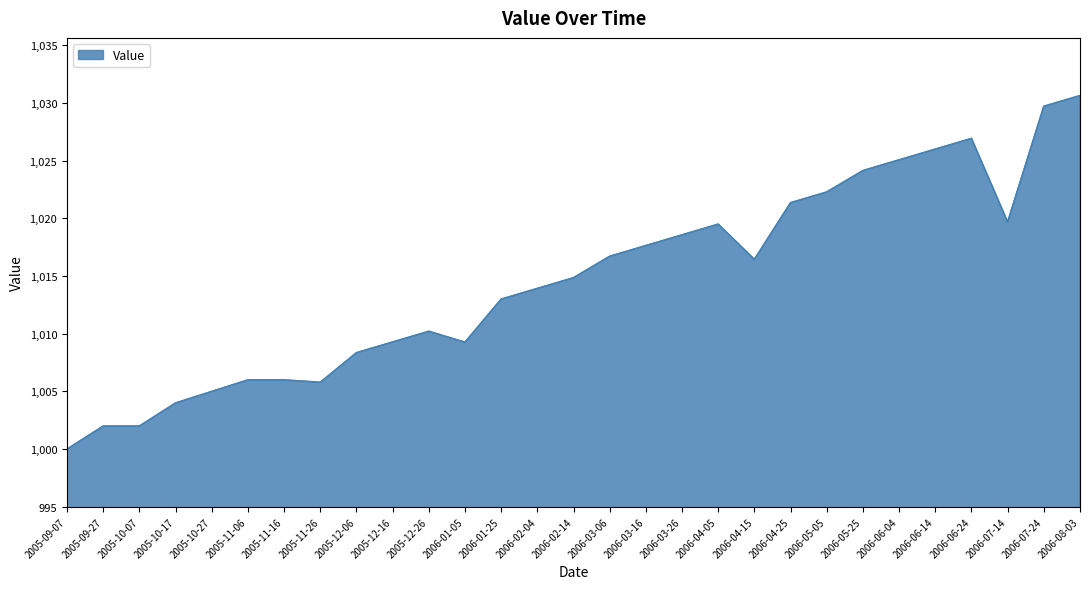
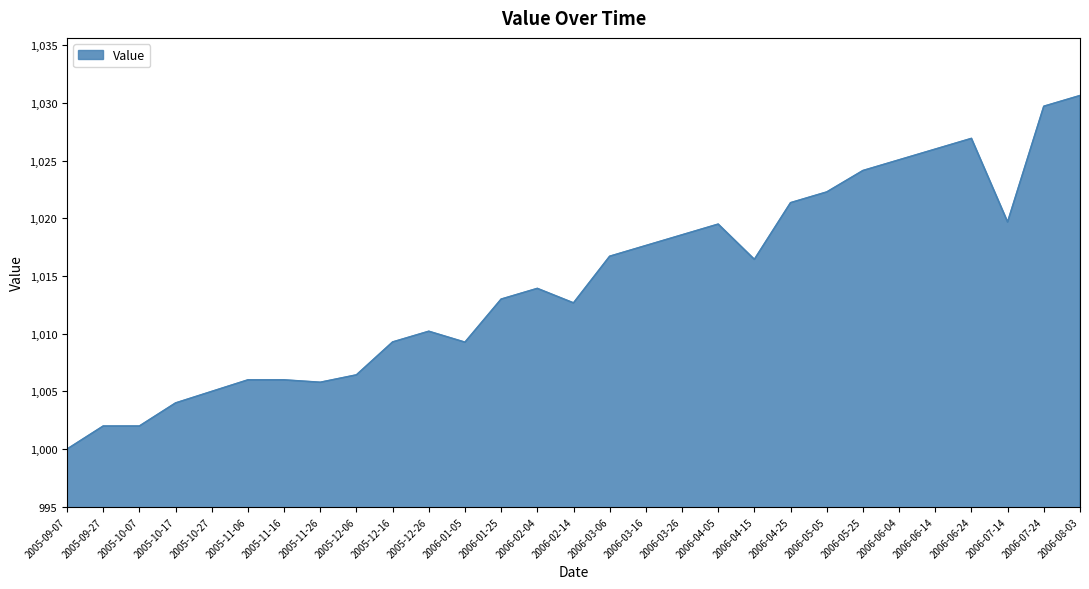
2005-12-06: 1,008.4 -> 1,006.4
2006-02-14: 1,014.9 -> 1,012.7
